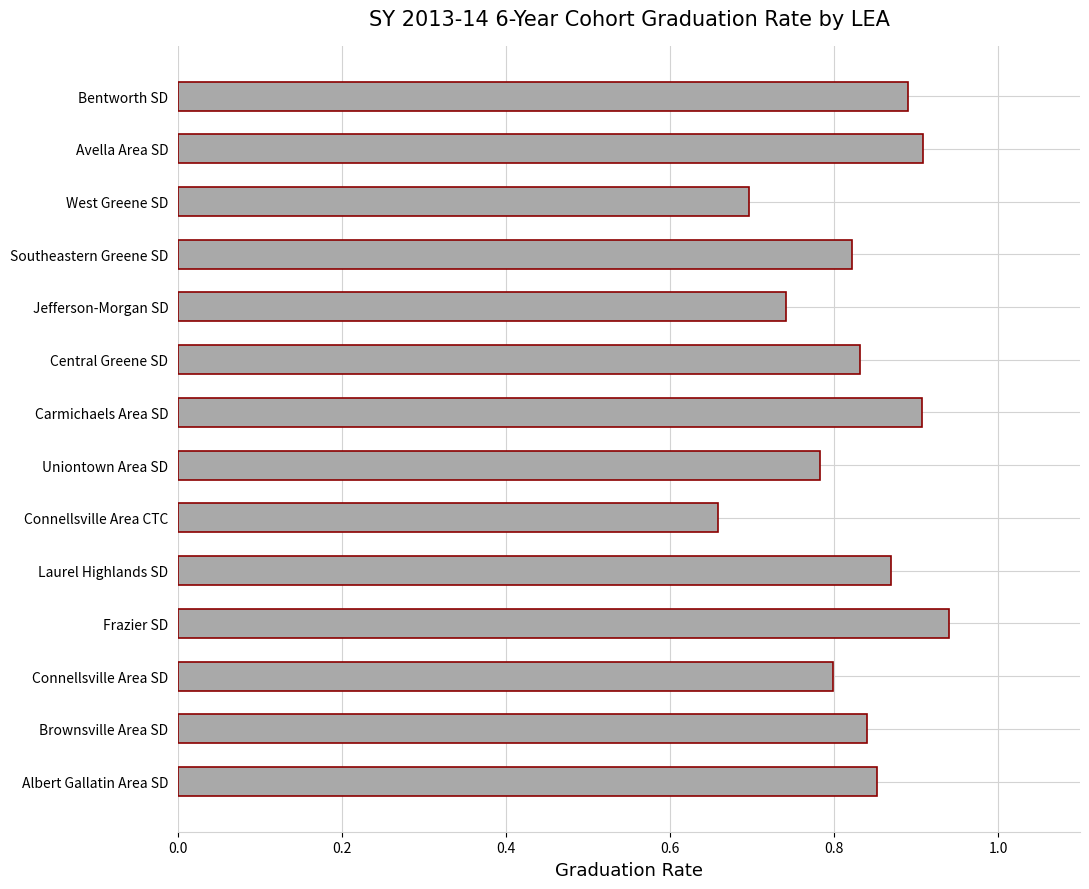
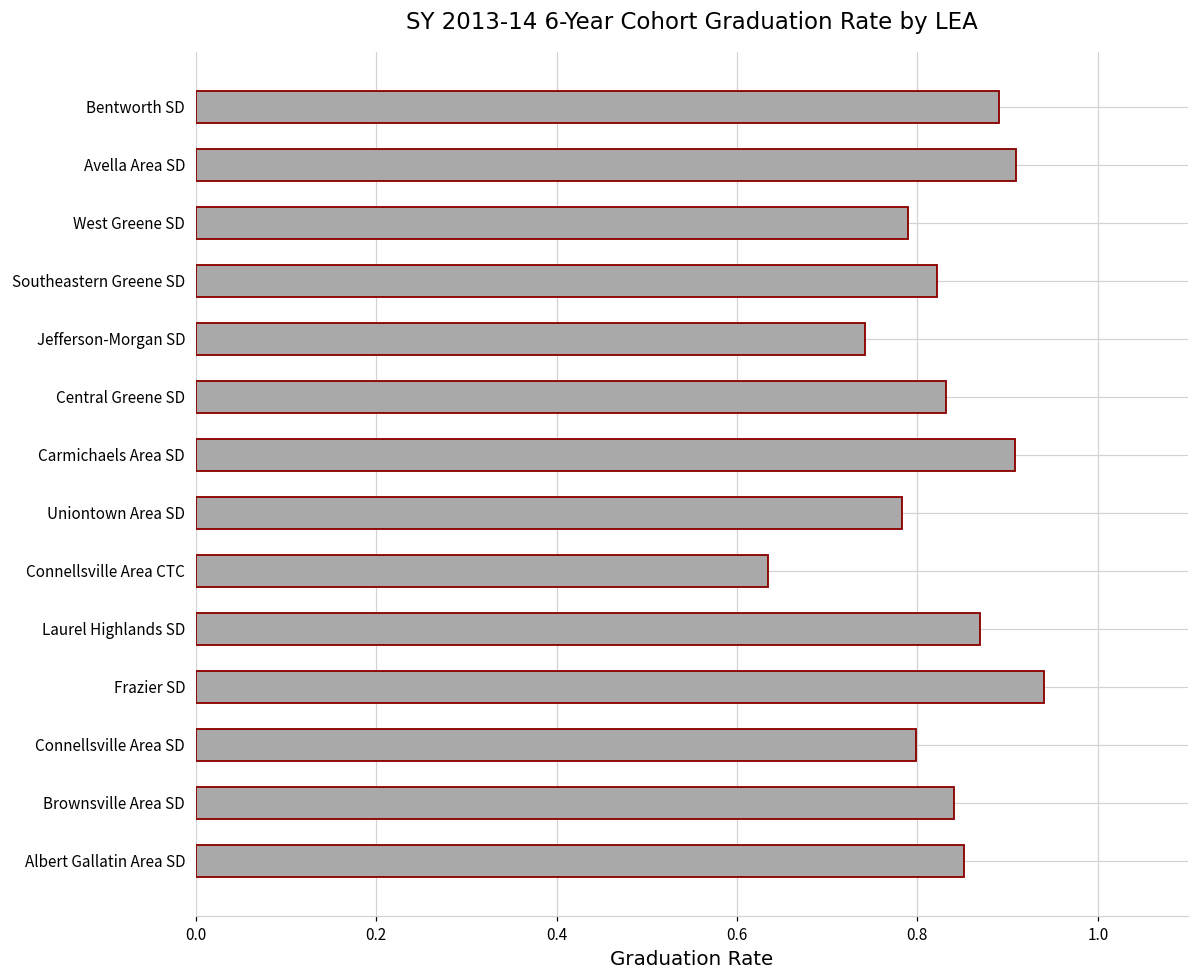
West Greene SD: 0.70 -> 0.79
Connellsville Area CTC: 0.66 -> 0.63
